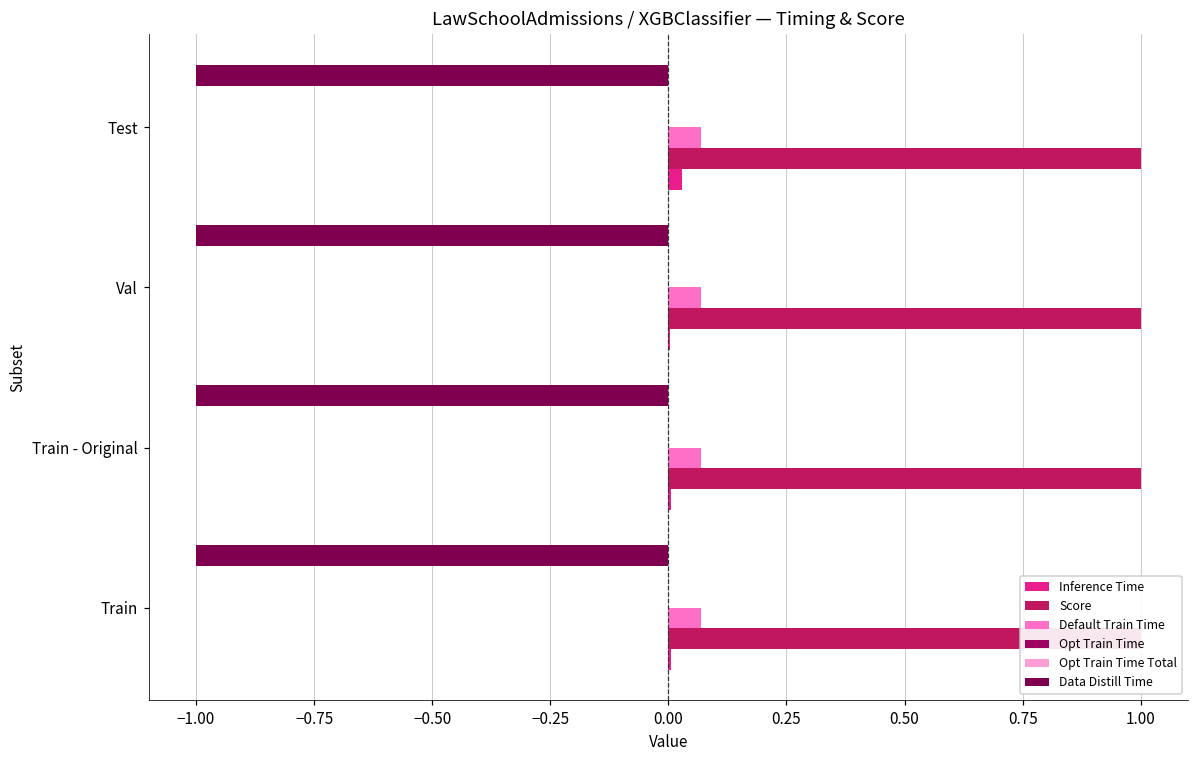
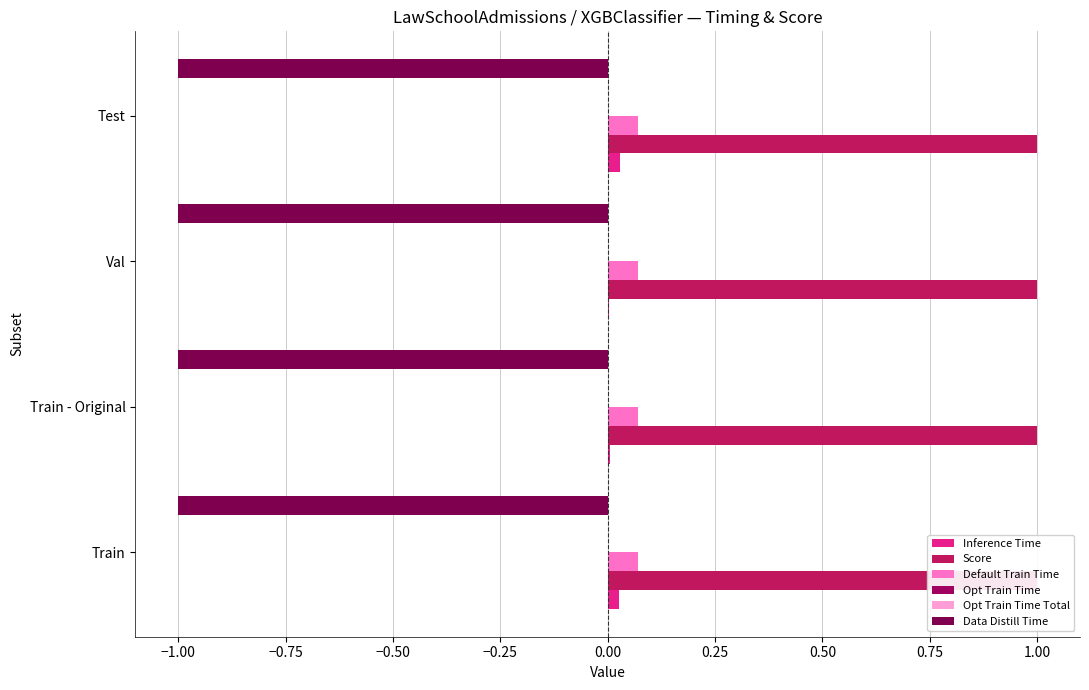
Inference Time, Train: 0.01 -> 0.03
